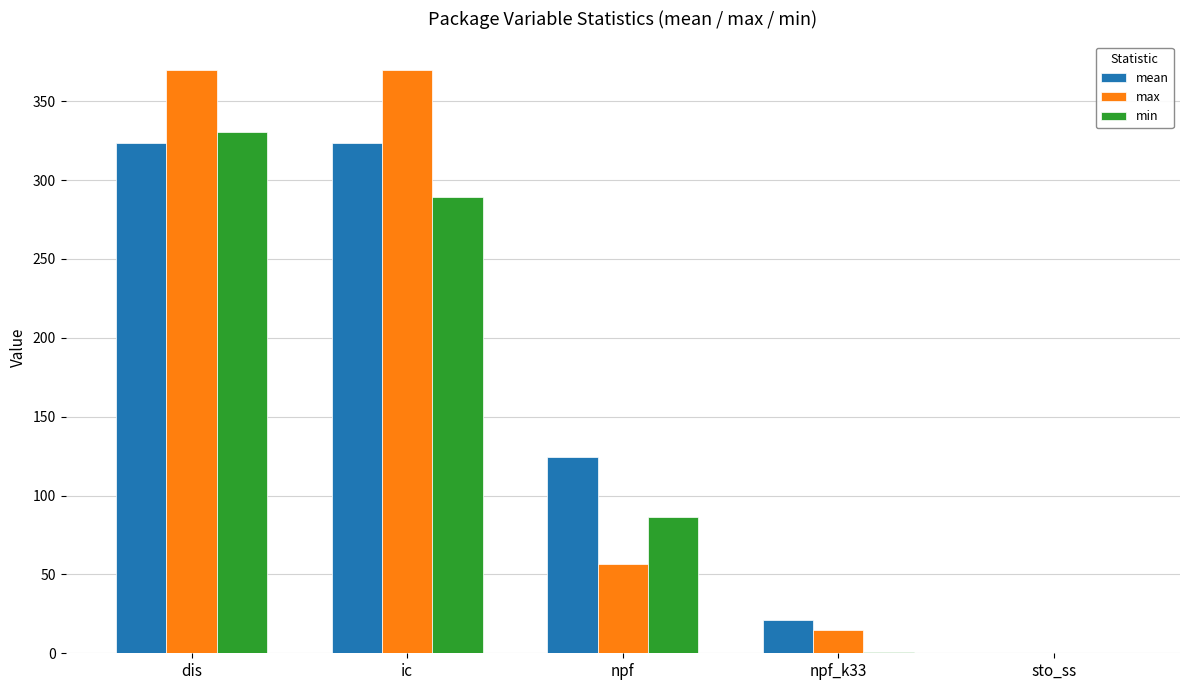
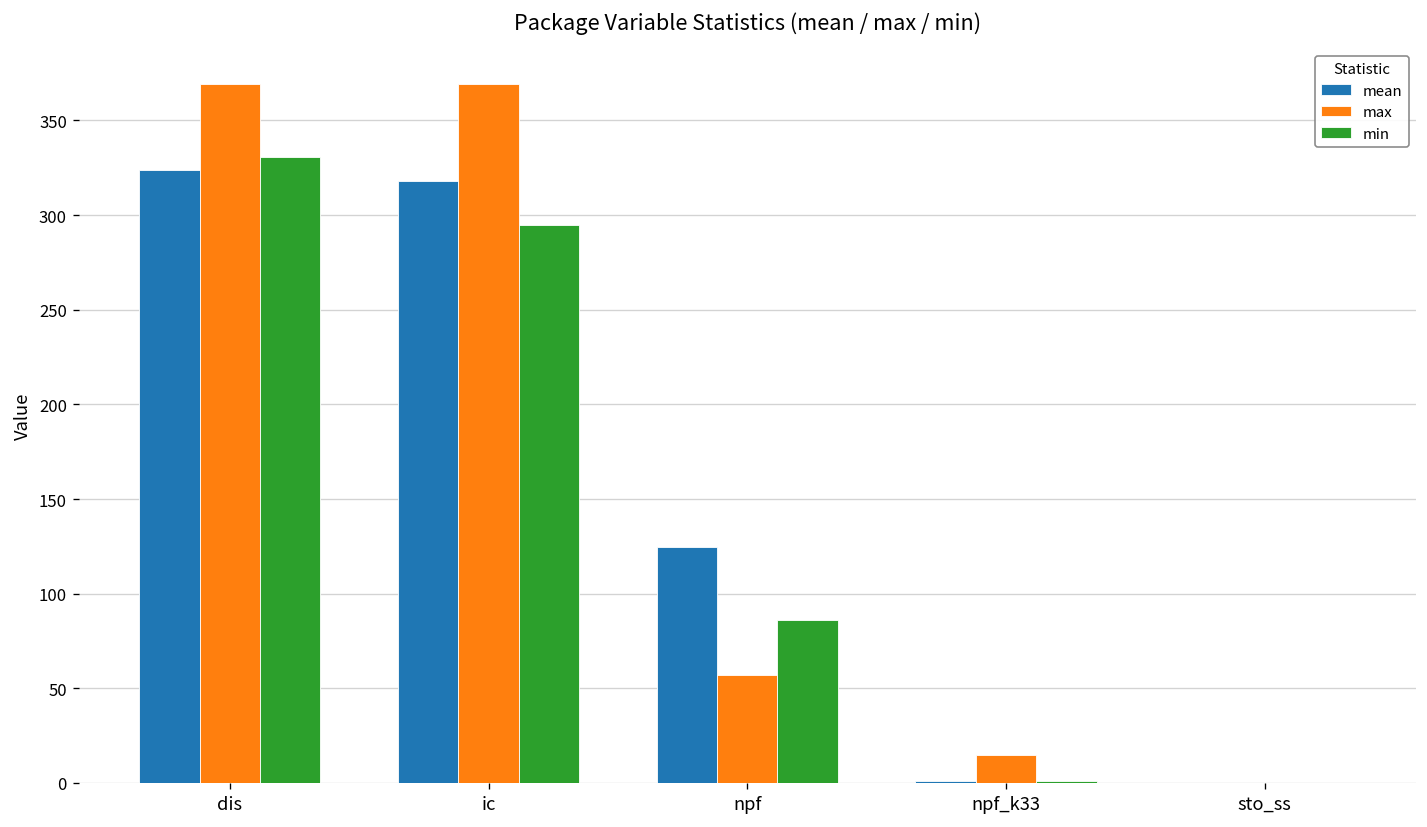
mean, ic: 323 -> 318
min, ic: 290 -> 295
mean, npf_k33: 21 -> 1
